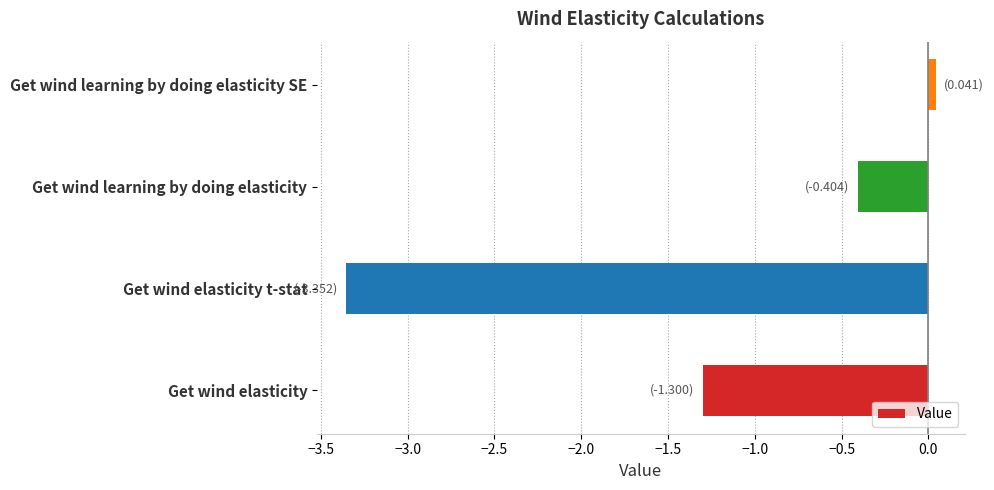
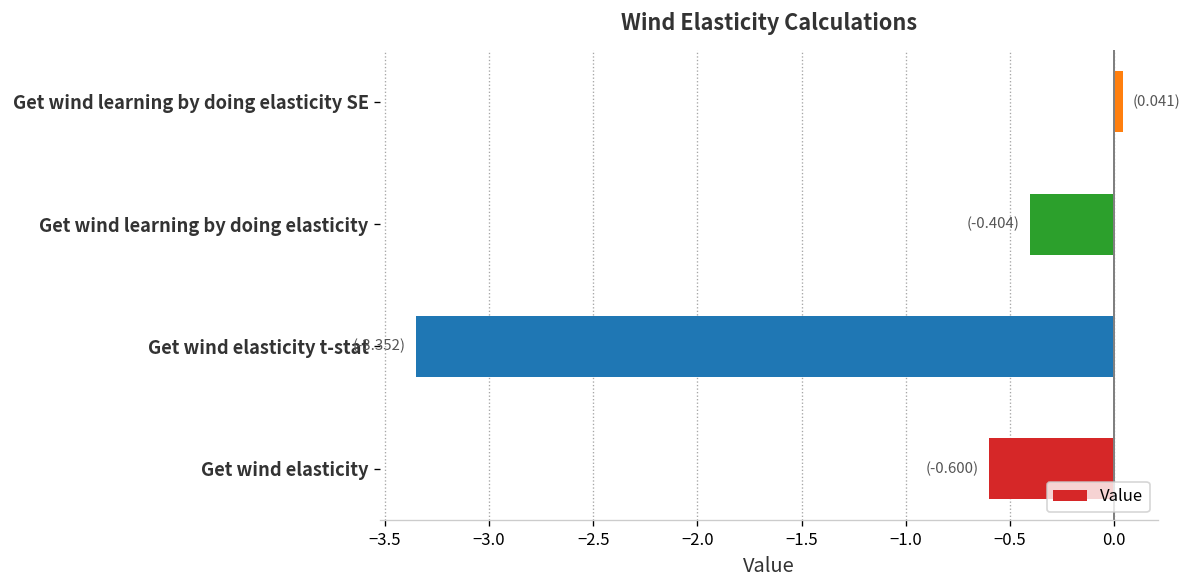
Get wind elasticity: (-1.300) -> (-0.600)
